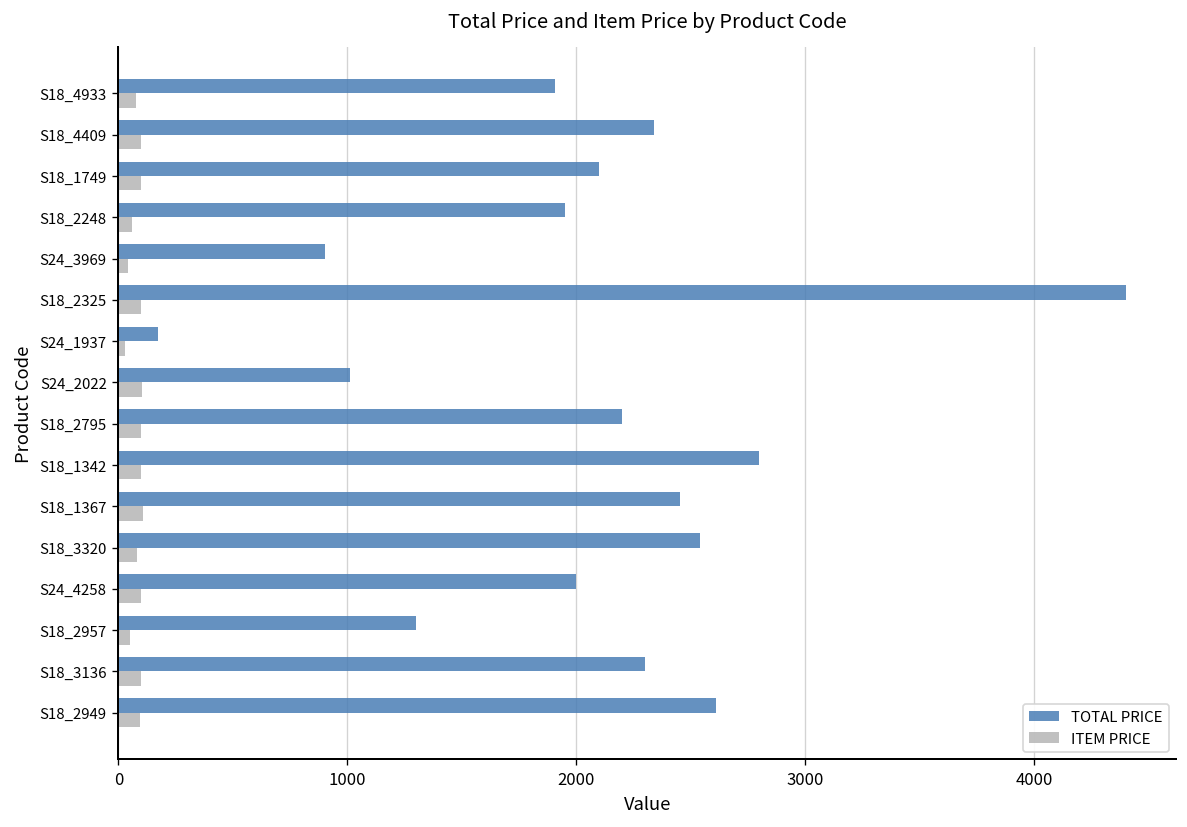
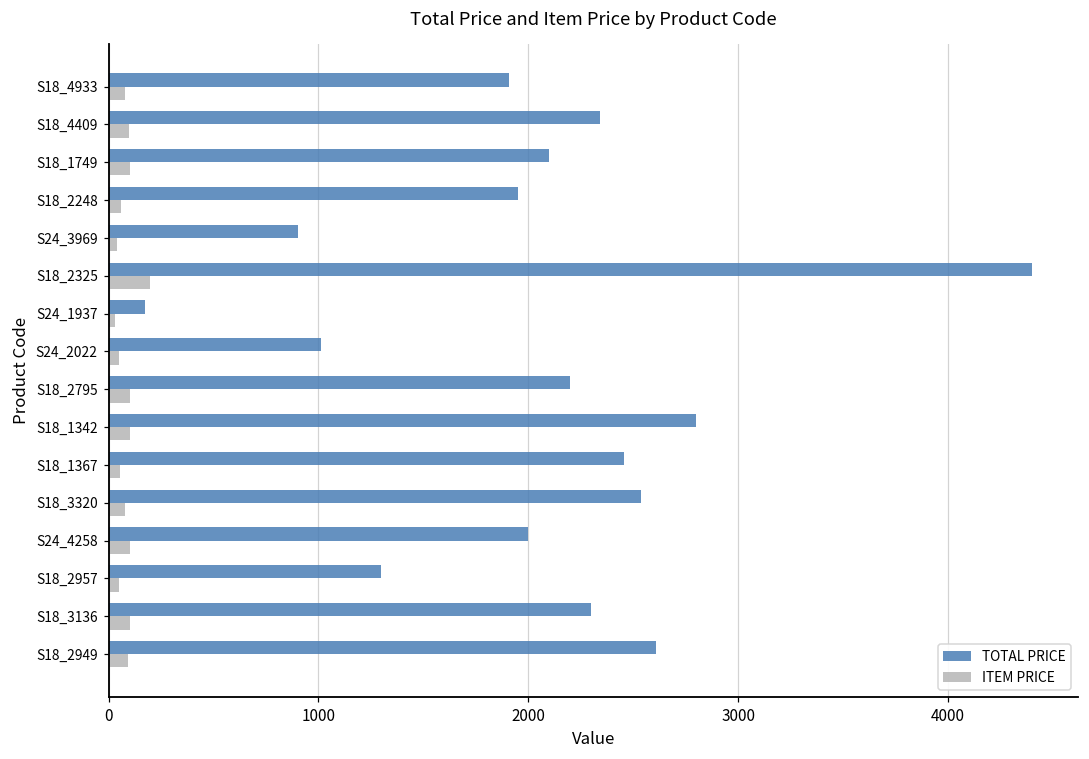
ITEM PRICE, S18_2325: 100 -> 200
ITEM PRICE, S24_2022: 100 -> 50
ITEM PRICE, S18_1367: 110 -> 50
